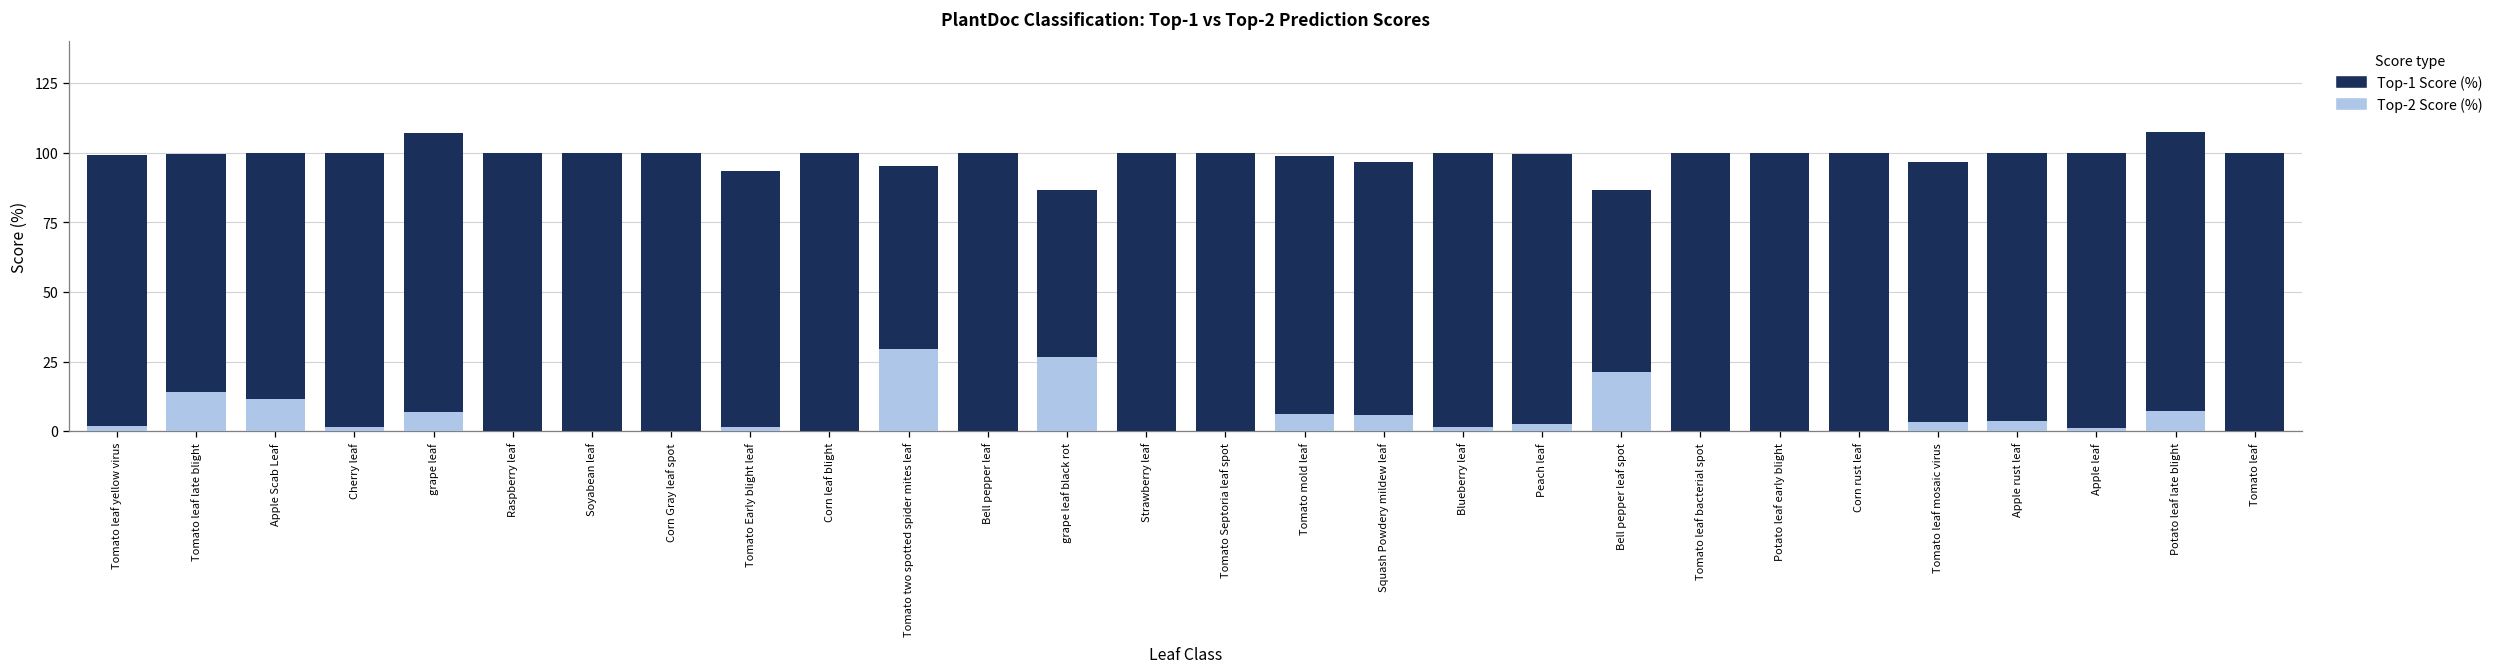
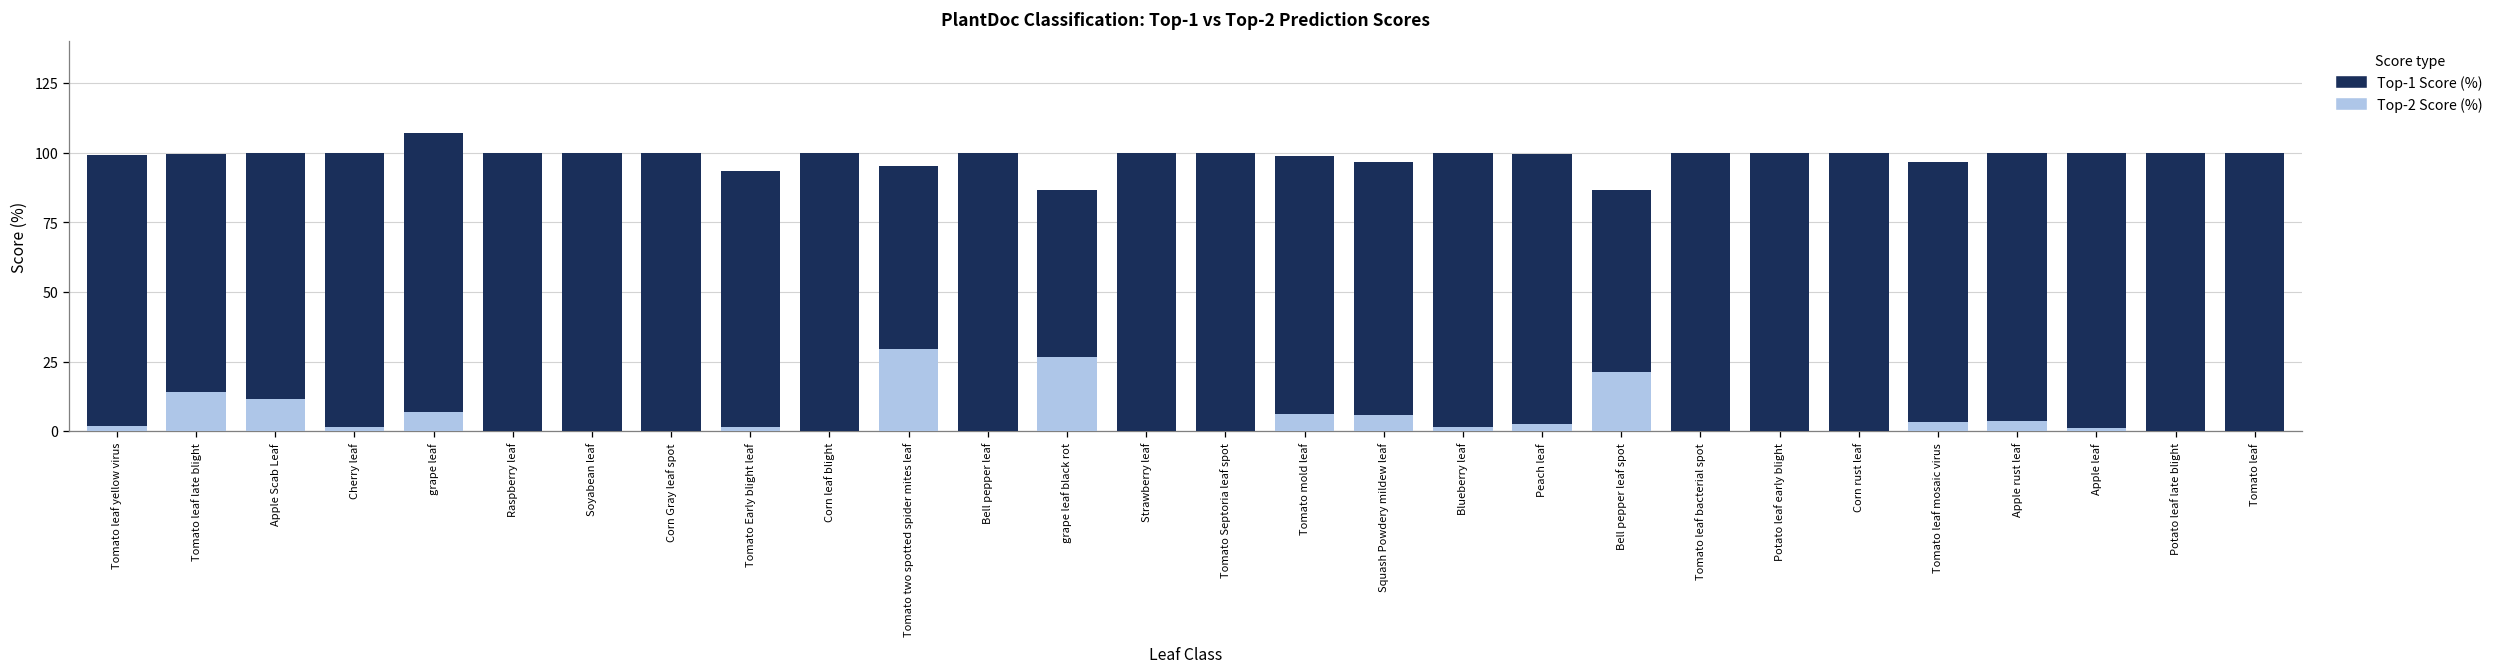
Top-2 Score (%), Potato leaf late blight: 7 -> 0
